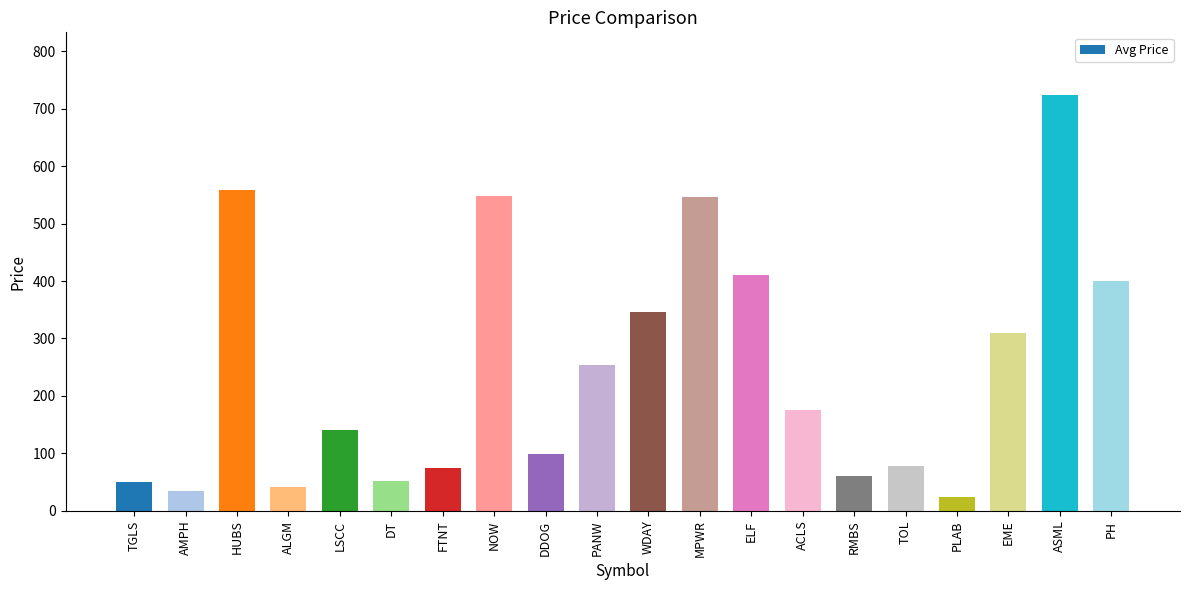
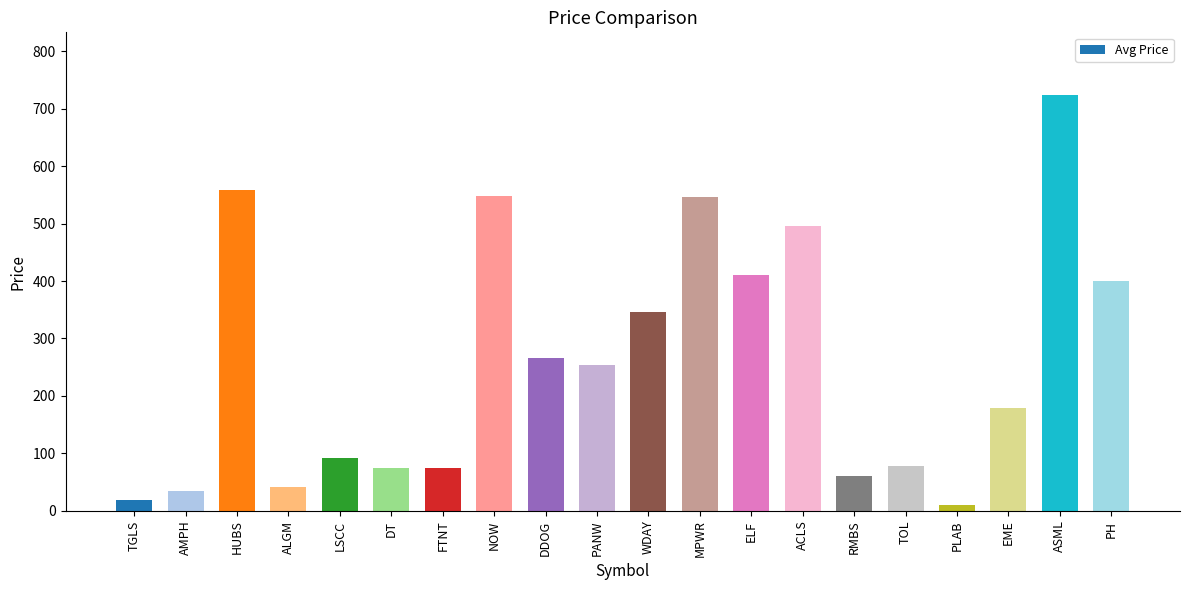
TGLS: 50 -> 20
LSCC: 140 -> 90
DT: 50 -> 70
DDOG: 100 -> 270
ACLS: 170 -> 500
PLAB: 20 -> 10
EME: 310 -> 180
